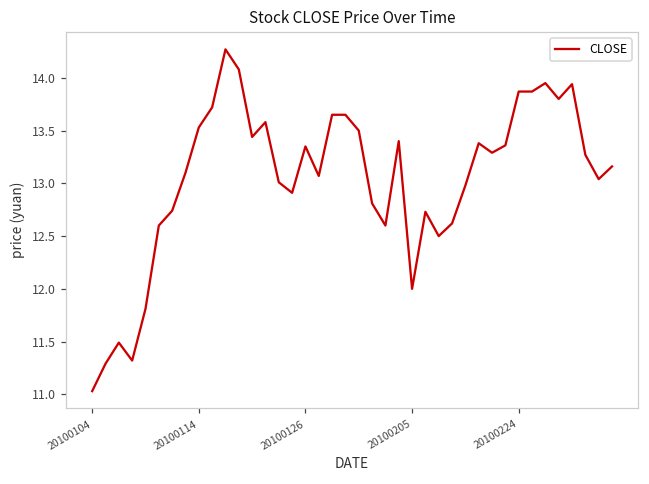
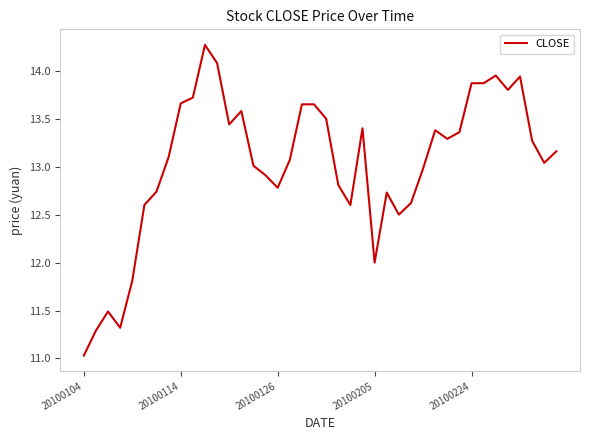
20100114: 13.5 -> 13.7
20100126: 13.4 -> 12.8
